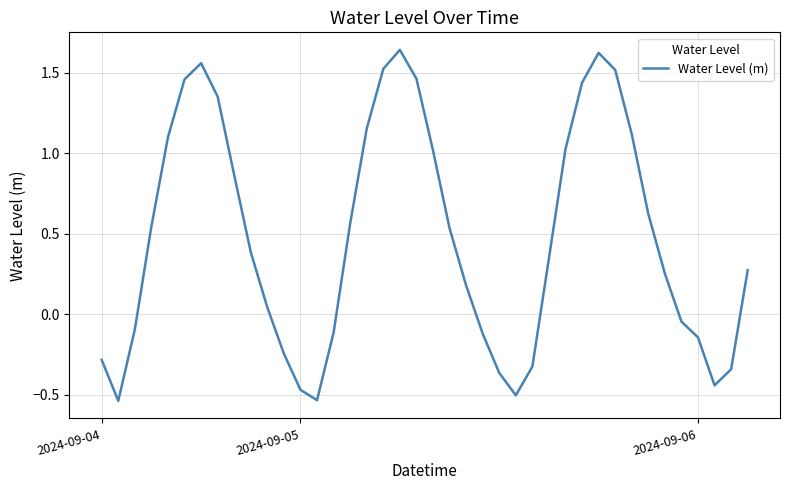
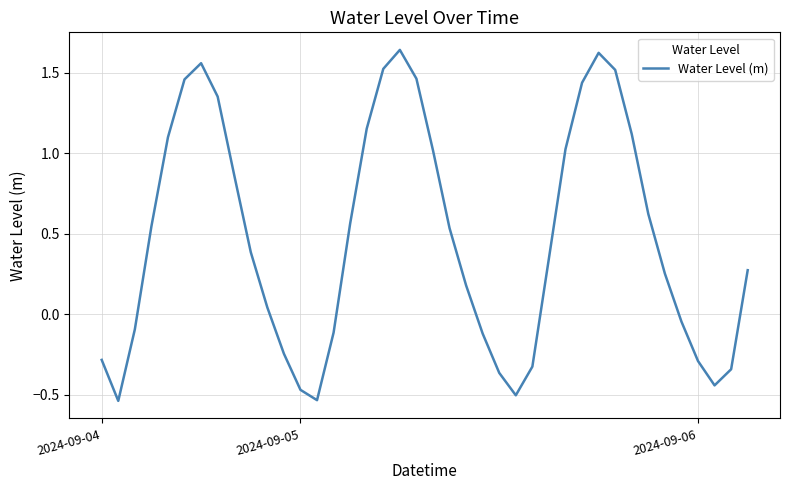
2024-09-06: -0.14 -> -0.29
